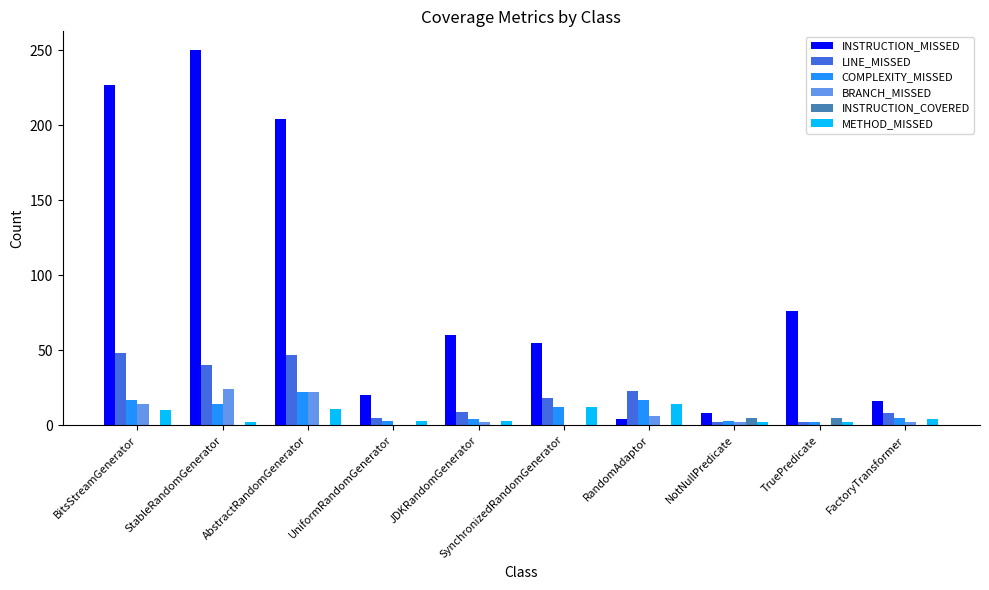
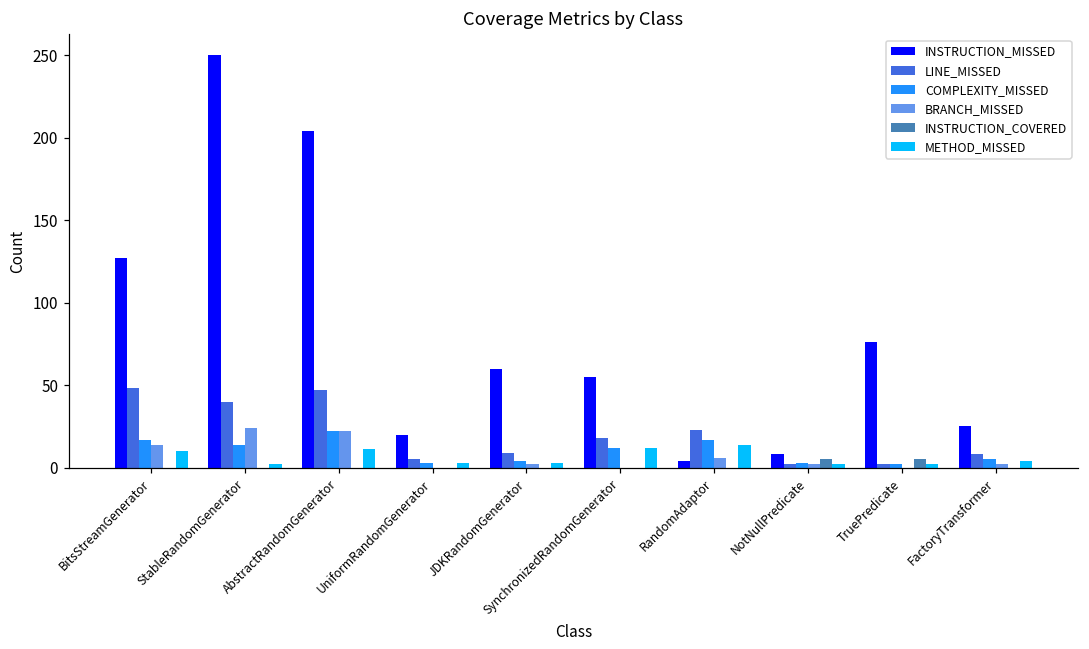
INSTRUCTION_MISSED, BitsStreamGenerator: 227 -> 127
INSTRUCTION_MISSED, FactoryTransformer: 16 -> 25
